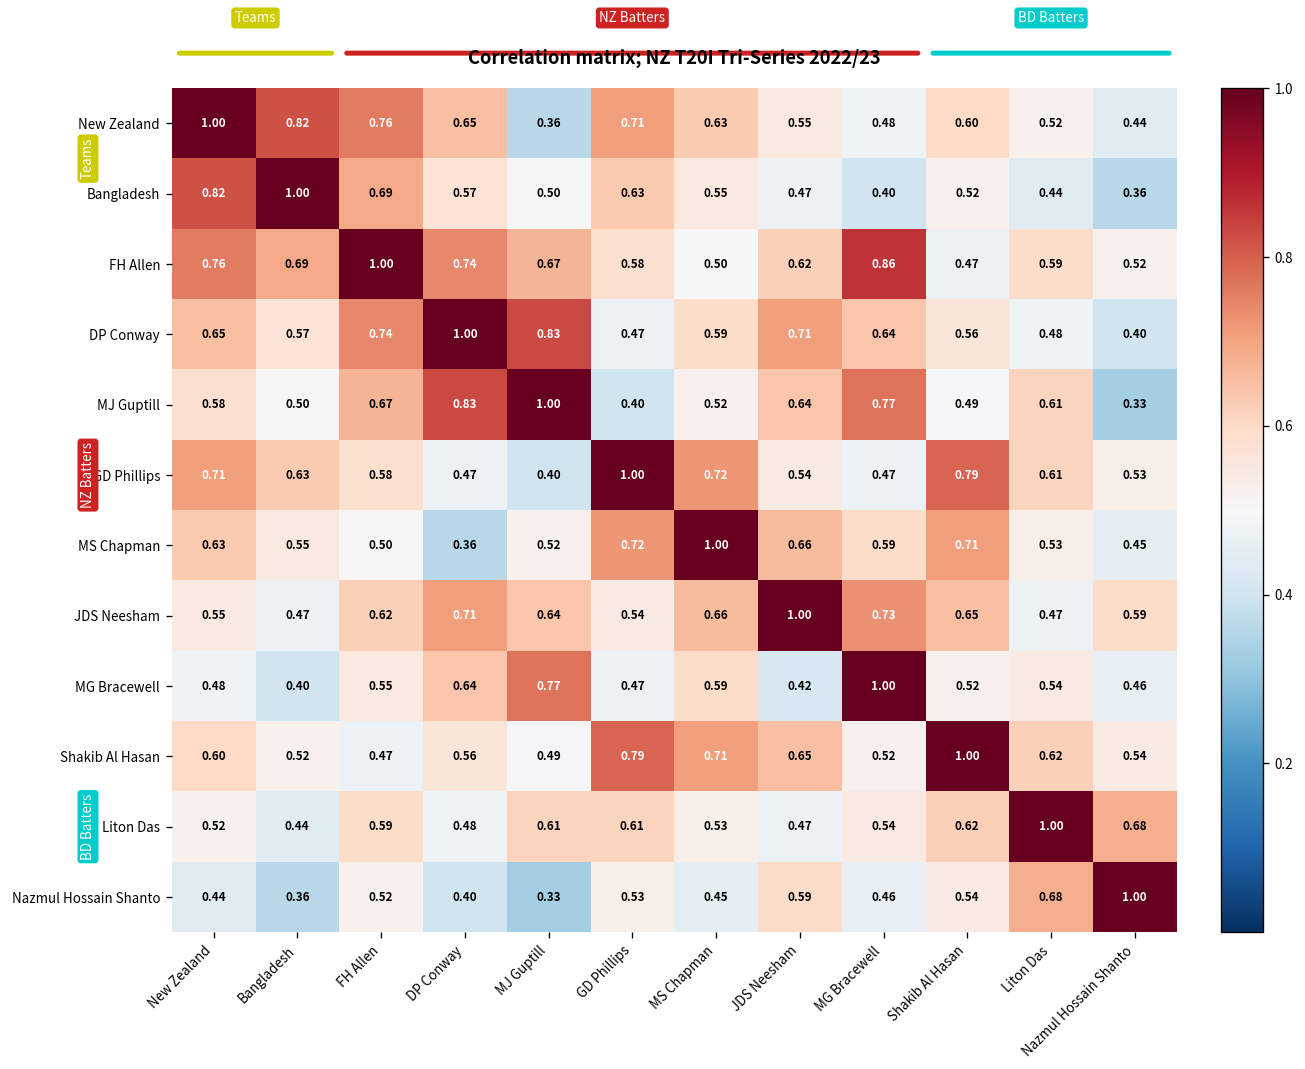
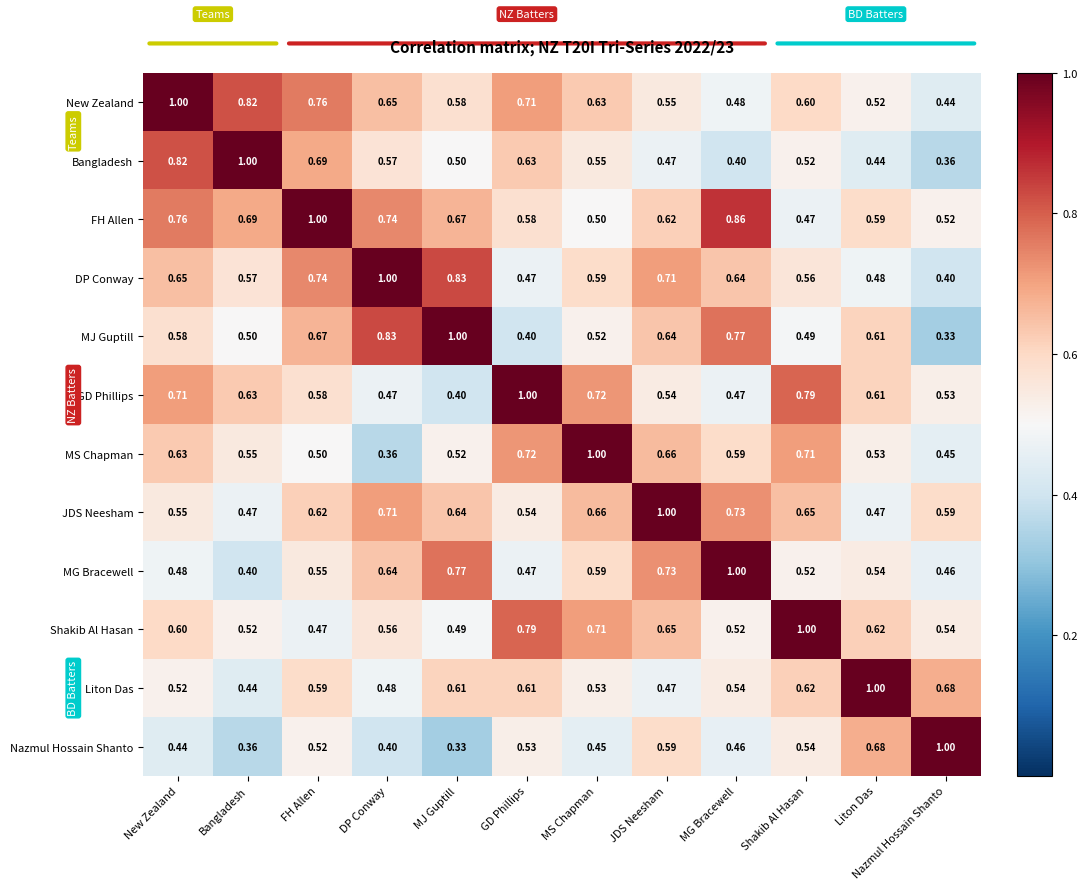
New Zealand, MJ Guptill: 0.36 -> 0.58
MG Bracewell, JDS Neesham: 0.42 -> 0.73
